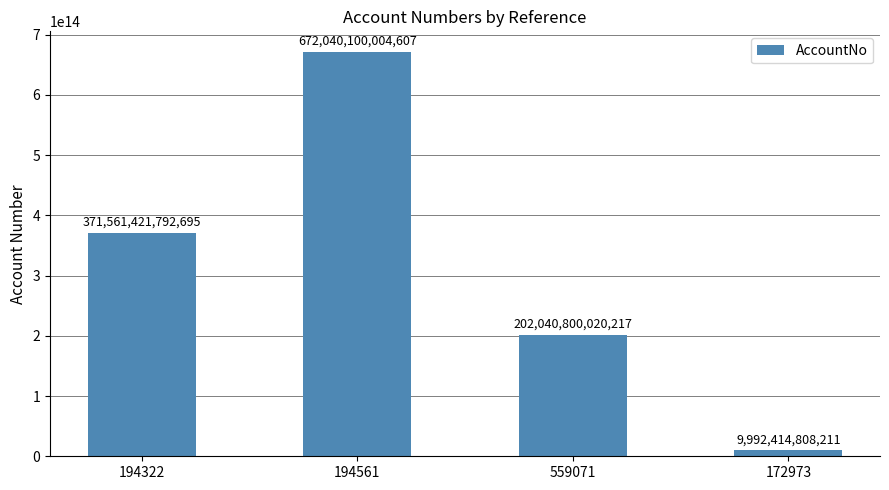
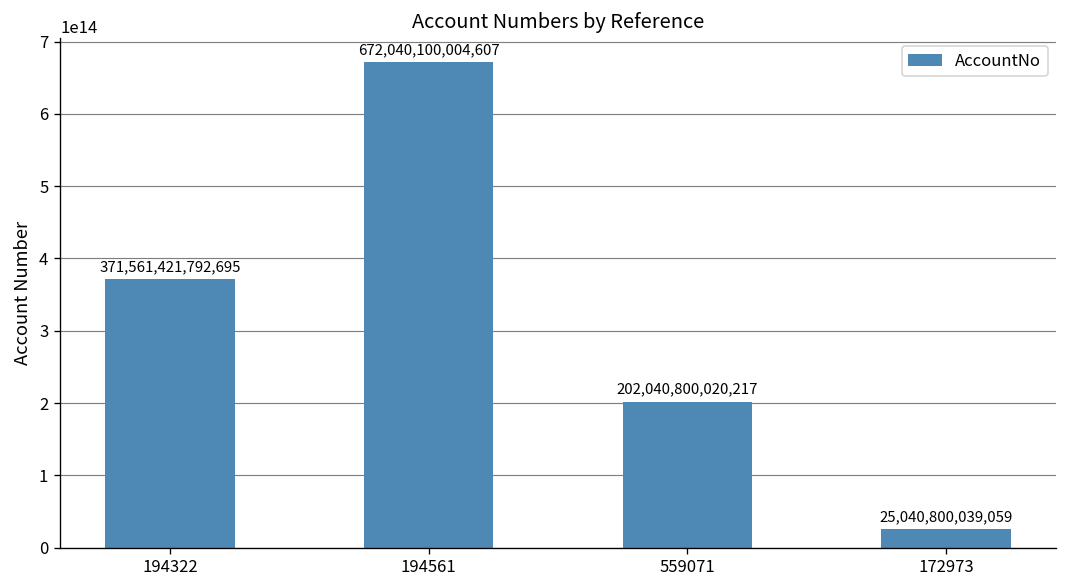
172973: 9,992,414,808,211 -> 25,040,800,039,059
